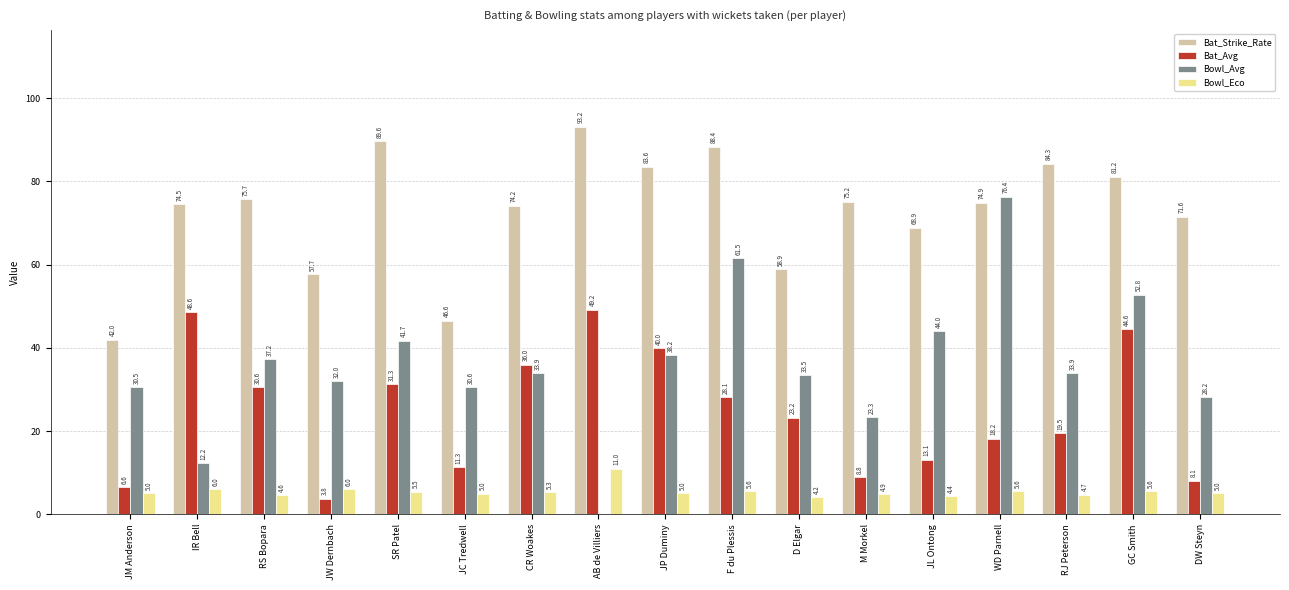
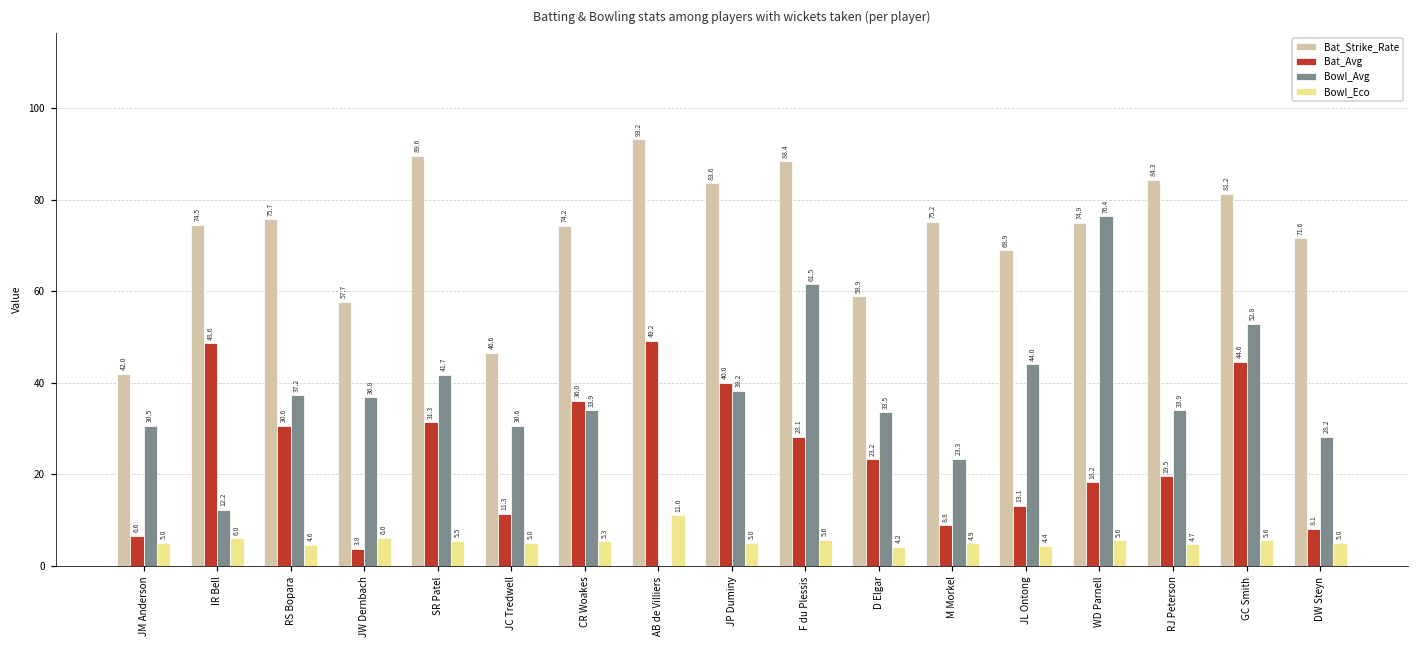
Bowl_Avg, JW Dernbach: 32.0 -> 36.8
